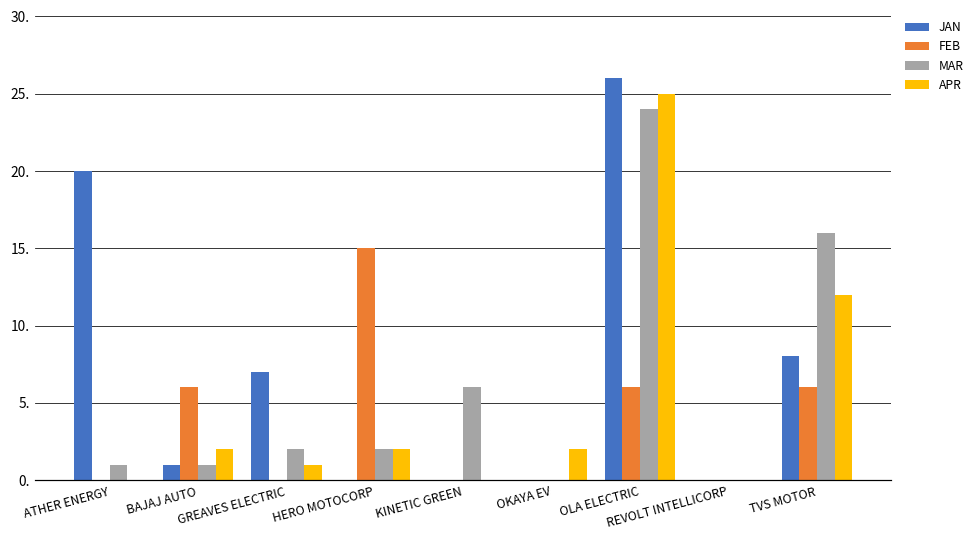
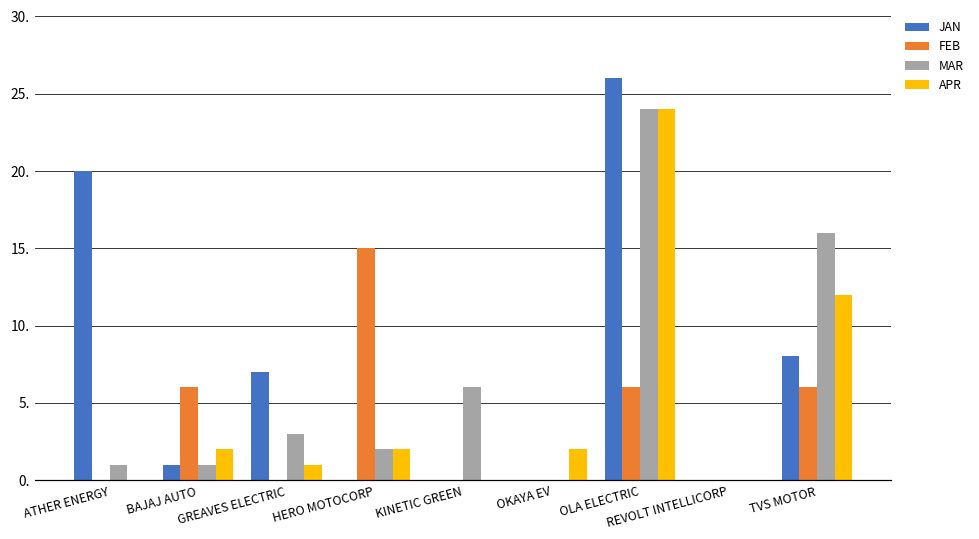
MAR, GREAVES ELECTRIC: 2 -> 3
APR, OLA ELECTRIC: 25 -> 24
